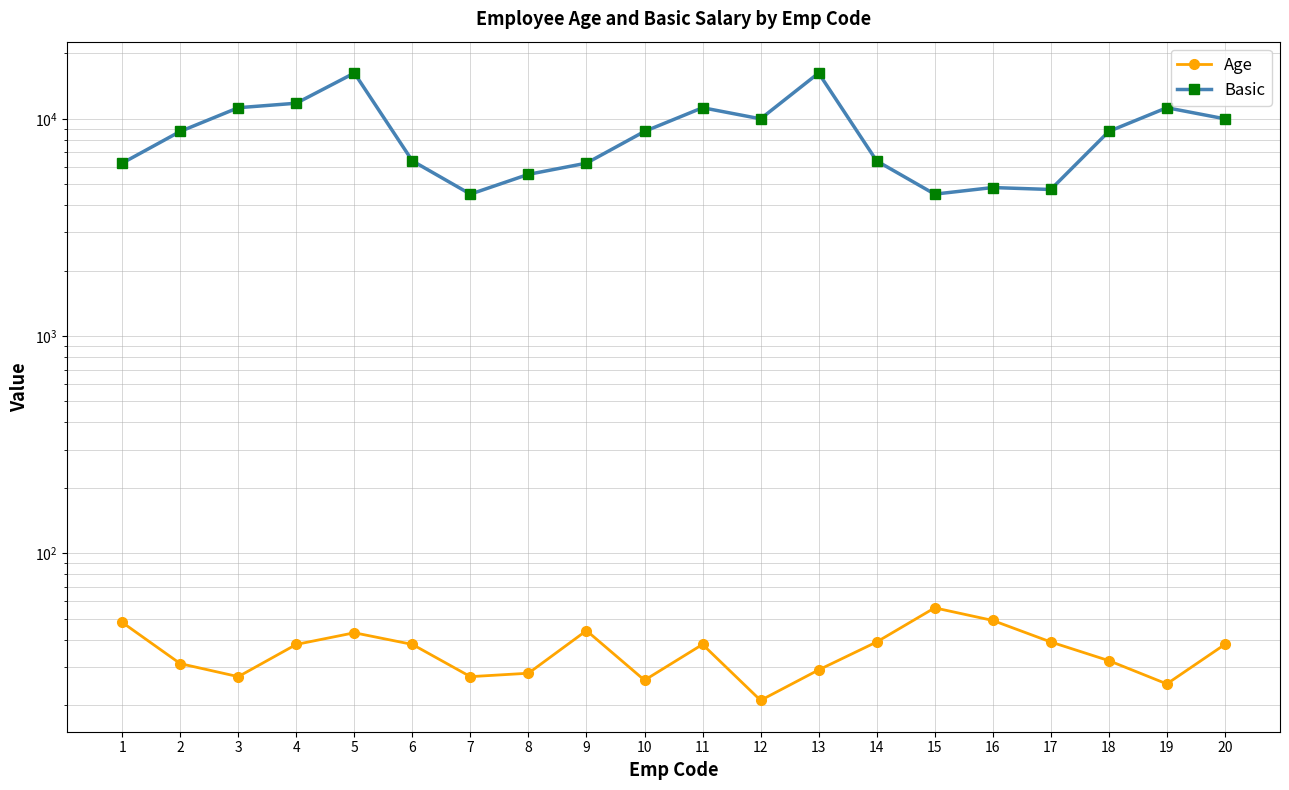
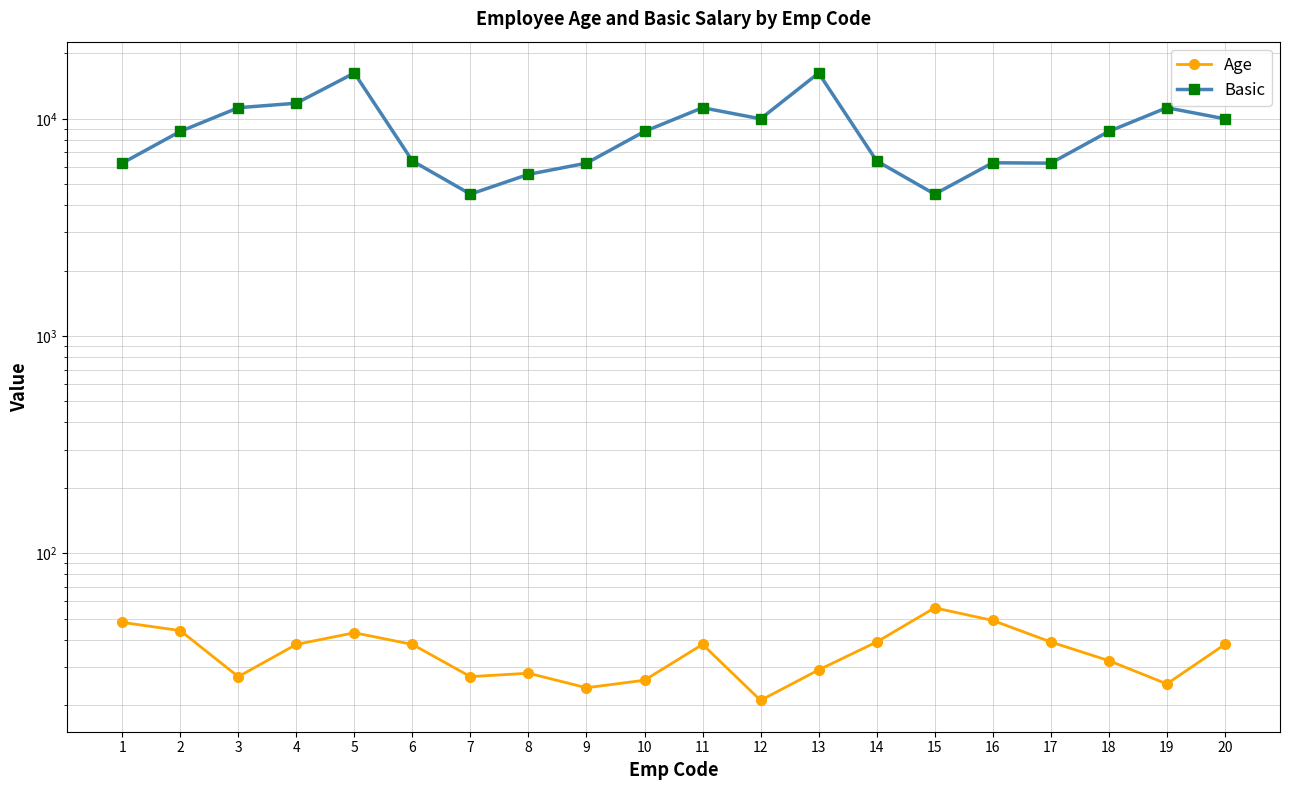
Age, 2: 31 -> 44
Age, 9: 44 -> 24
Basic, 16: 4800 -> 6300
Basic, 17: 4700 -> 6300
